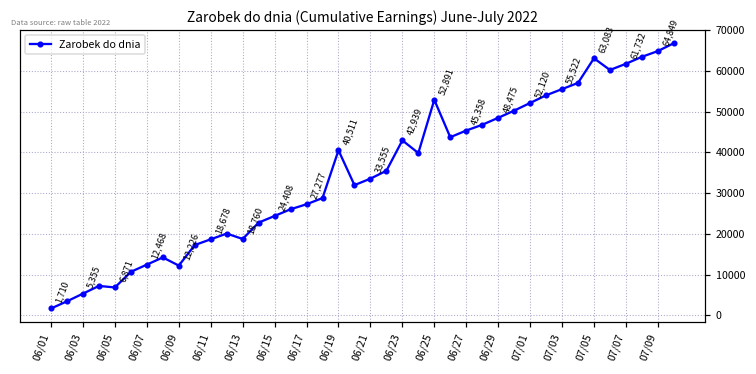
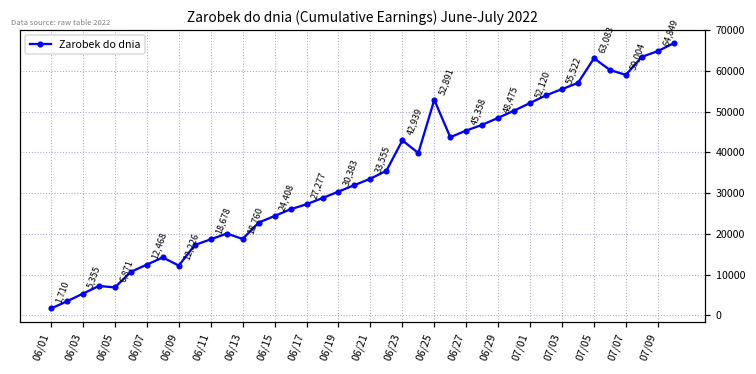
06/19: 40,511 -> 30,383
07/07: 61,732 -> 59,004
